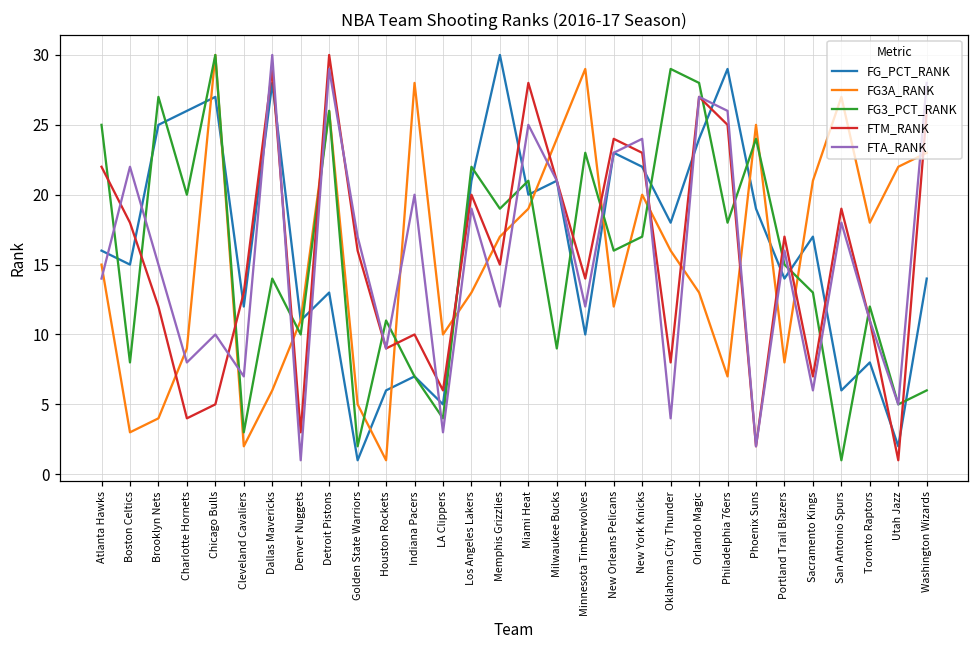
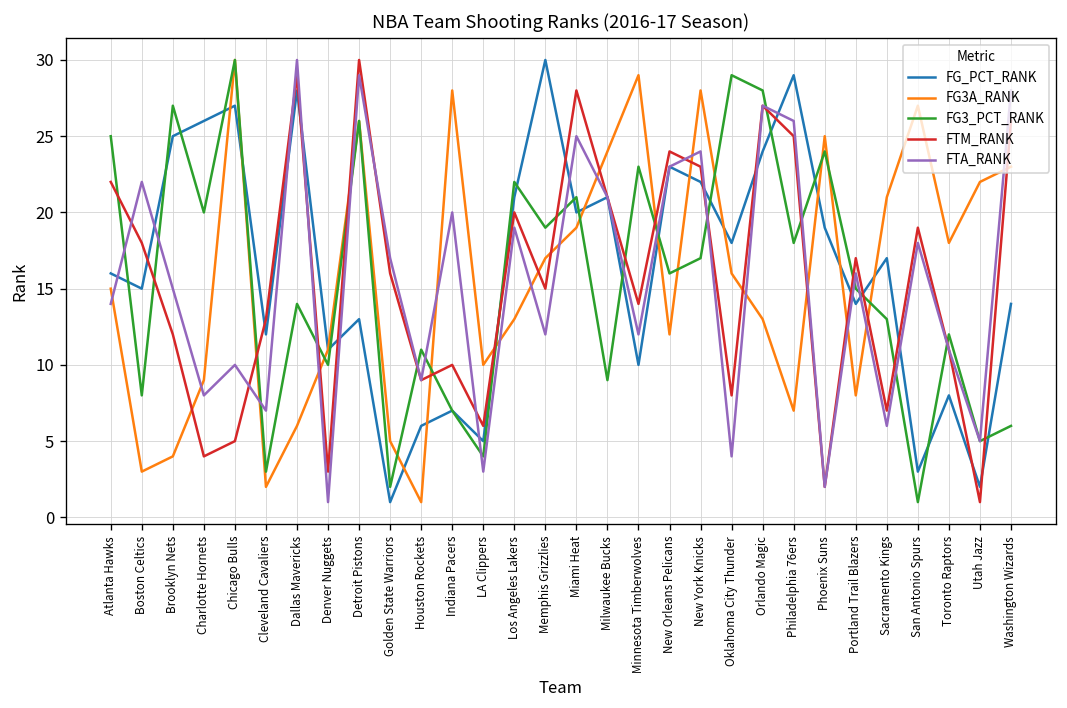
FG3A_RANK, New York Knicks: 20 -> 28
FG_PCT_RANK, San Antonio Spurs: 6 -> 3
